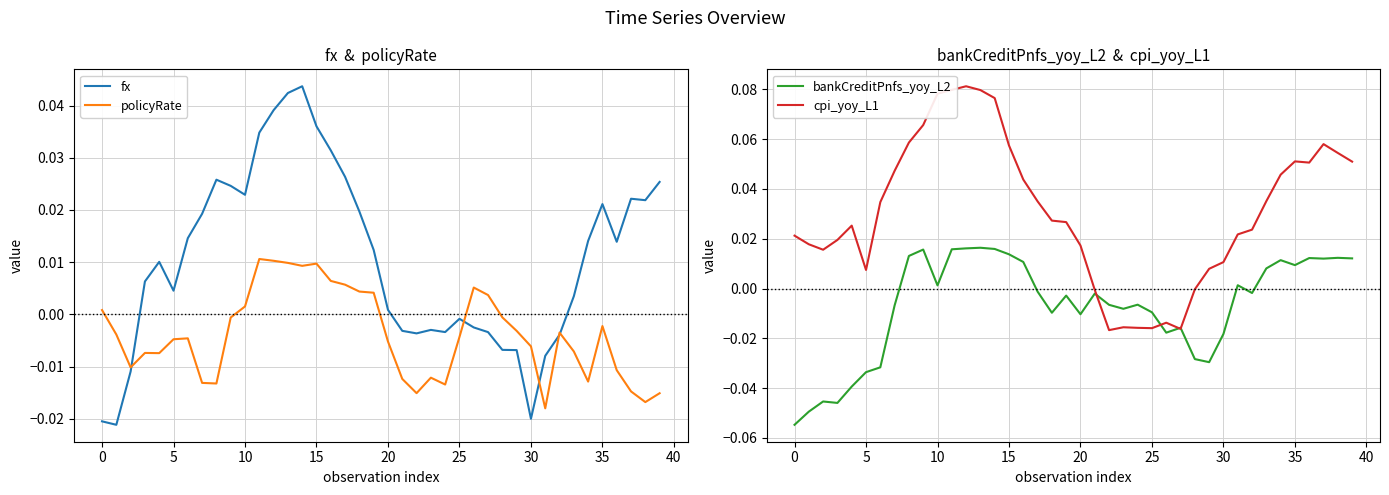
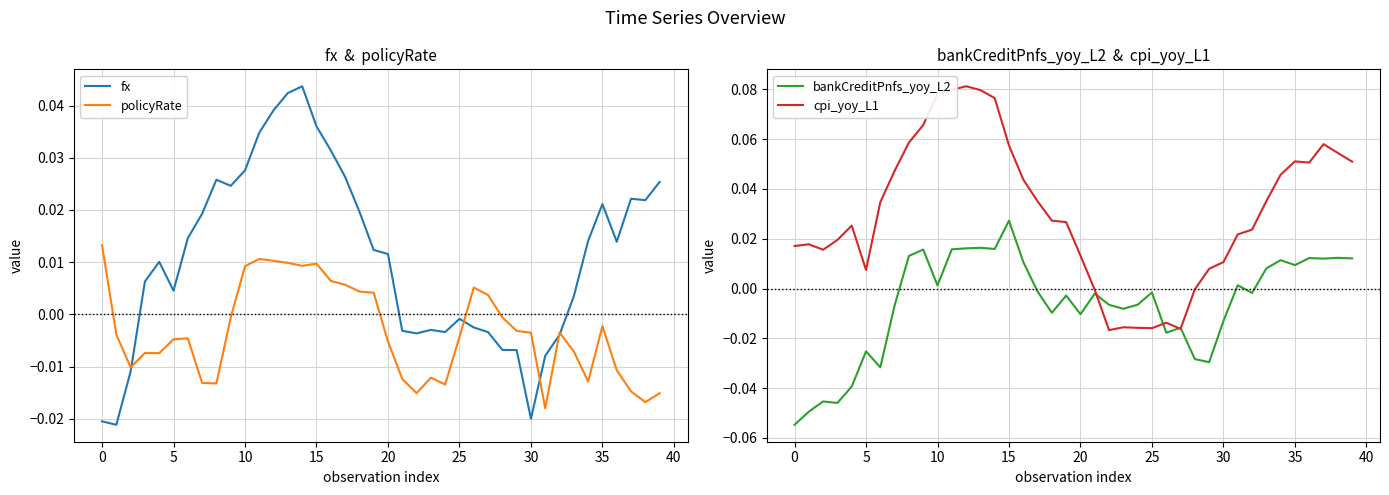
fx & policyRate, policyRate, 0: 0.001 -> 0.013
fx & policyRate, fx, 10: 0.023 -> 0.028
fx & policyRate, policyRate, 10: 0.002 -> 0.009
fx & policyRate, fx, 20: 0.001 -> 0.012
fx & policyRate, policyRate, 30: -0.006 -> -0.004
bankCreditPnfs_yoy_L2 & cpi_yoy_L1, cpi_yoy_L1, 0: 0.021 -> 0.017
bankCreditPnfs_yoy_L2 & cpi_yoy_L1, bankCreditPnfs_yoy_L2, 5: -0.034 -> -0.025
bankCreditPnfs_yoy_L2 & cpi_yoy_L1, bankCreditPnfs_yoy_L2, 15: 0.014 -> 0.027
bankCreditPnfs_yoy_L2 & cpi_yoy_L1, cpi_yoy_L1, 20: 0.017 -> 0.013
bankCreditPnfs_yoy_L2 & cpi_yoy_L1, bankCreditPnfs_yoy_L2, 25: -0.010 -> -0.002
bankCreditPnfs_yoy_L2 & cpi_yoy_L1, bankCreditPnfs_yoy_L2, 30: -0.018 -> -0.013
